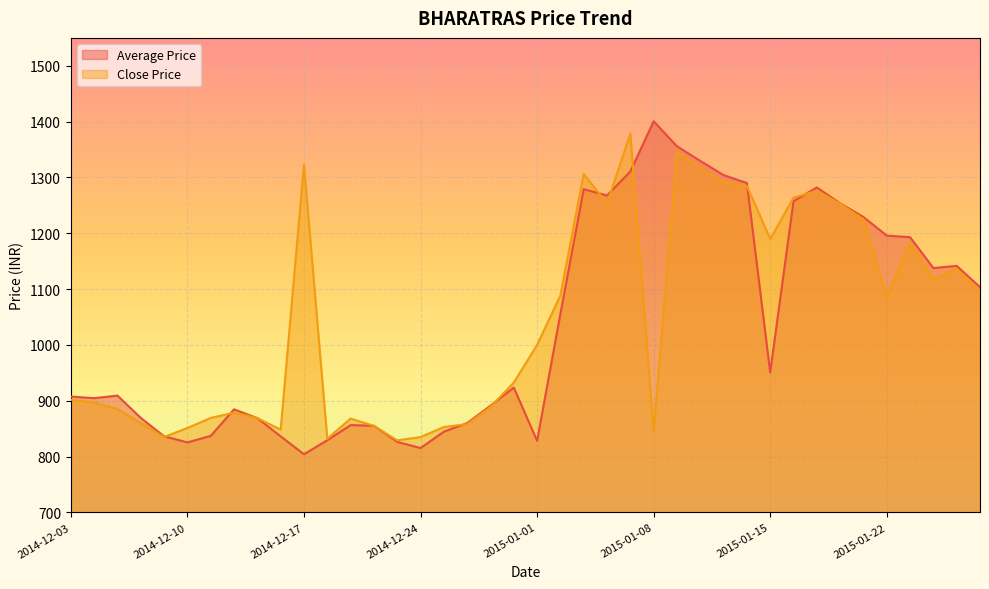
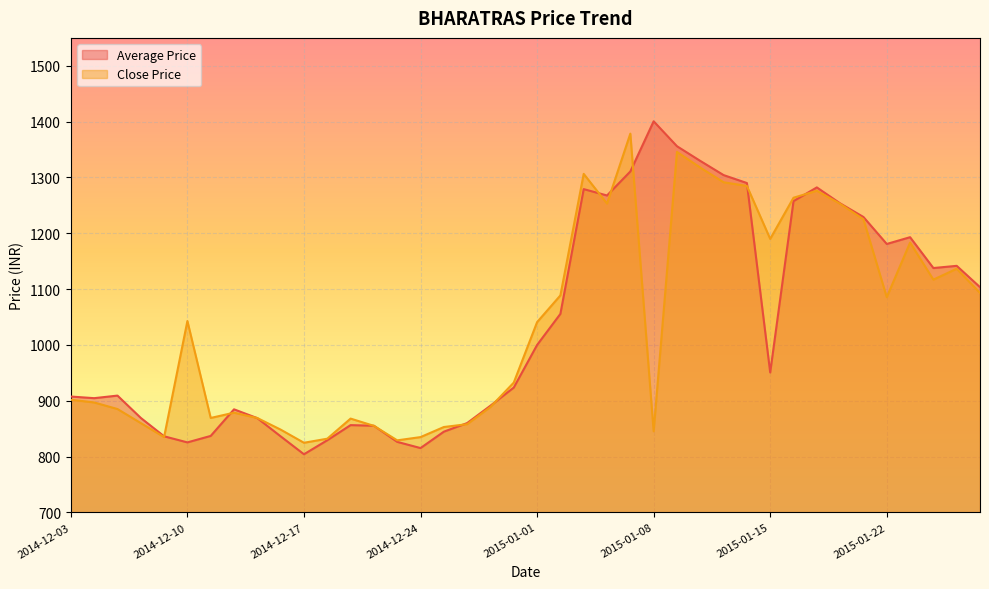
Close Price, 2014-12-10: 850 -> 1040
Close Price, 2014-12-17: 1320 -> 820
Average Price, 2015-01-01: 830 -> 1000
Close Price, 2015-01-01: 1000 -> 1040
Average Price, 2015-01-22: 1200 -> 1180
